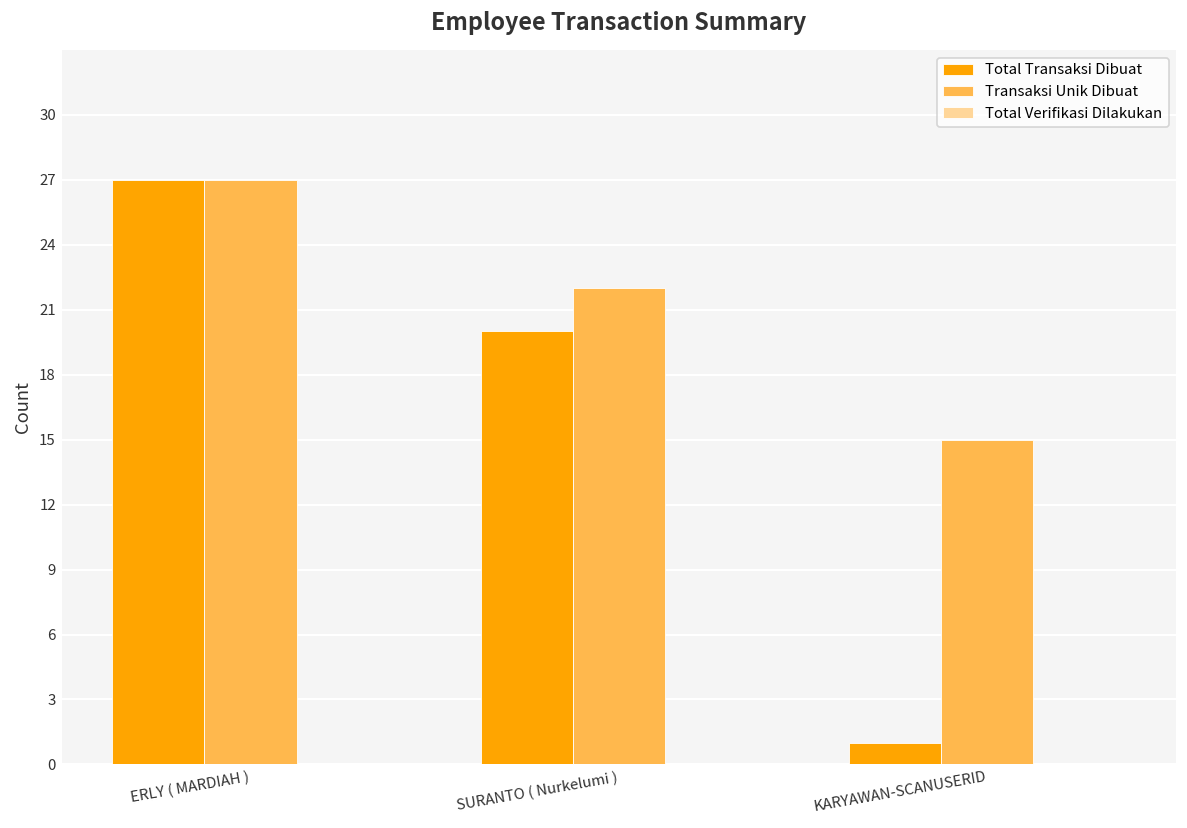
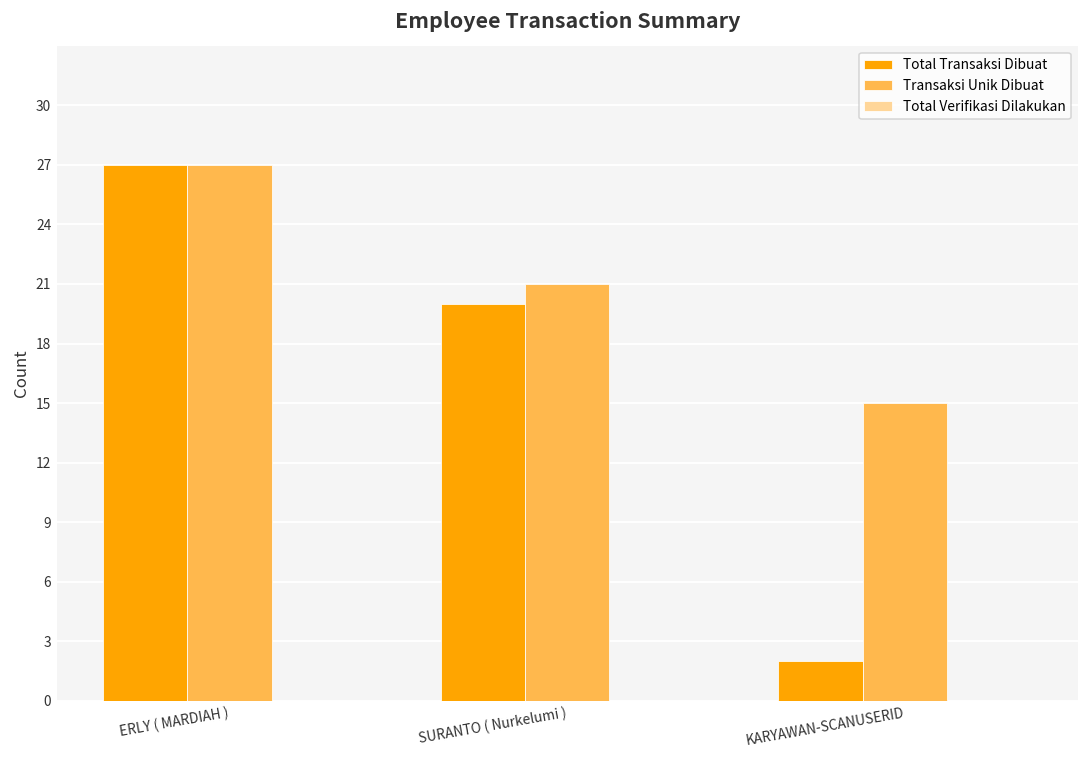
Transaksi Unik Dibuat, SURANTO ( Nurkelumi ): 22 -> 21
Total Transaksi Dibuat, KARYAWAN-SCANUSERID: 1 -> 2
